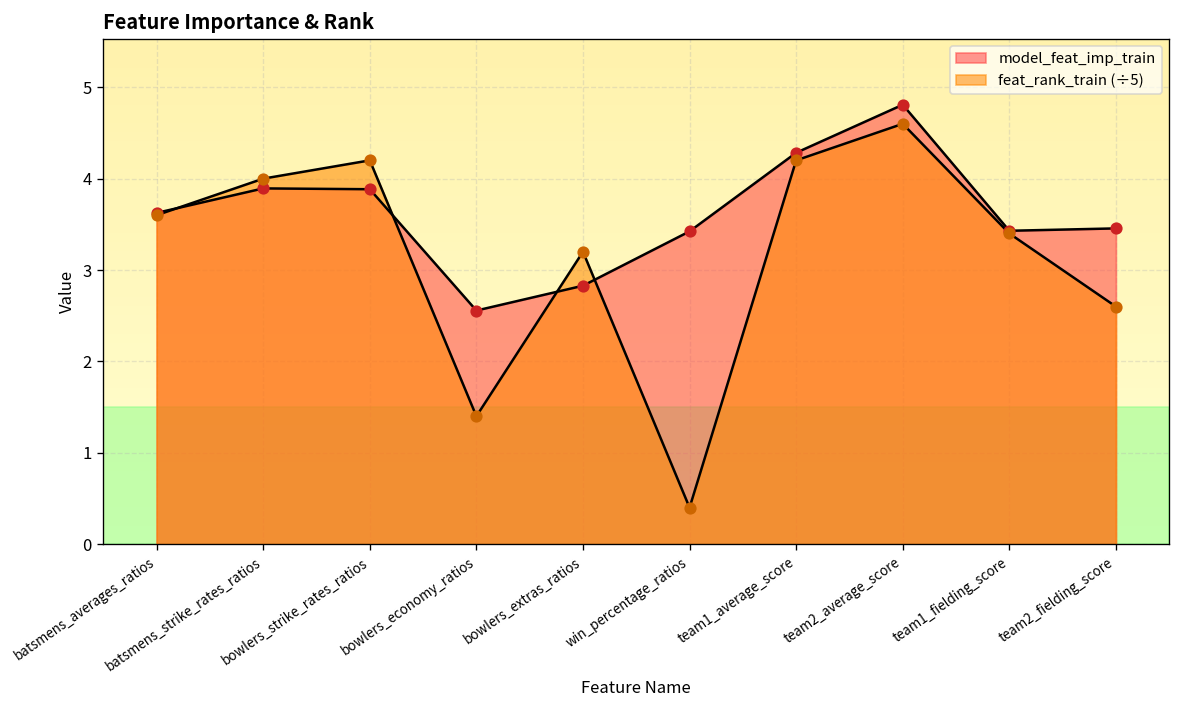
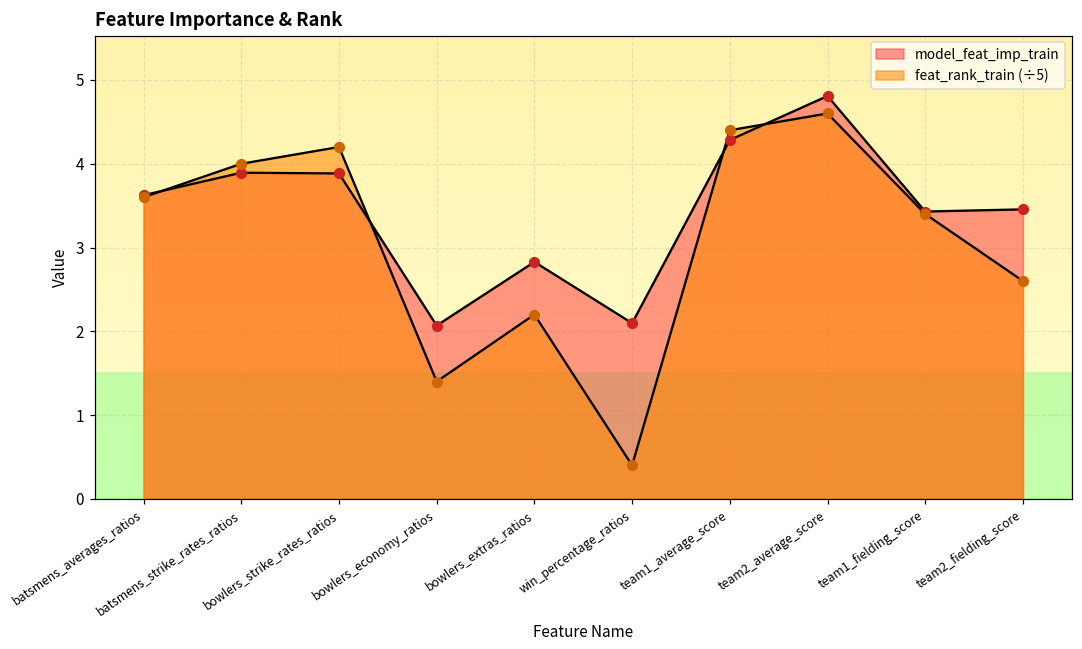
model_feat_imp_train, bowlers_economy_ratios: 2.6 -> 2.1
feat_rank_train (÷5), bowlers_extras_ratios: 3.2 -> 2.2
model_feat_imp_train, win_percentage_ratios: 3.4 -> 2.1
feat_rank_train (÷5), team1_average_score: 4.2 -> 4.4
